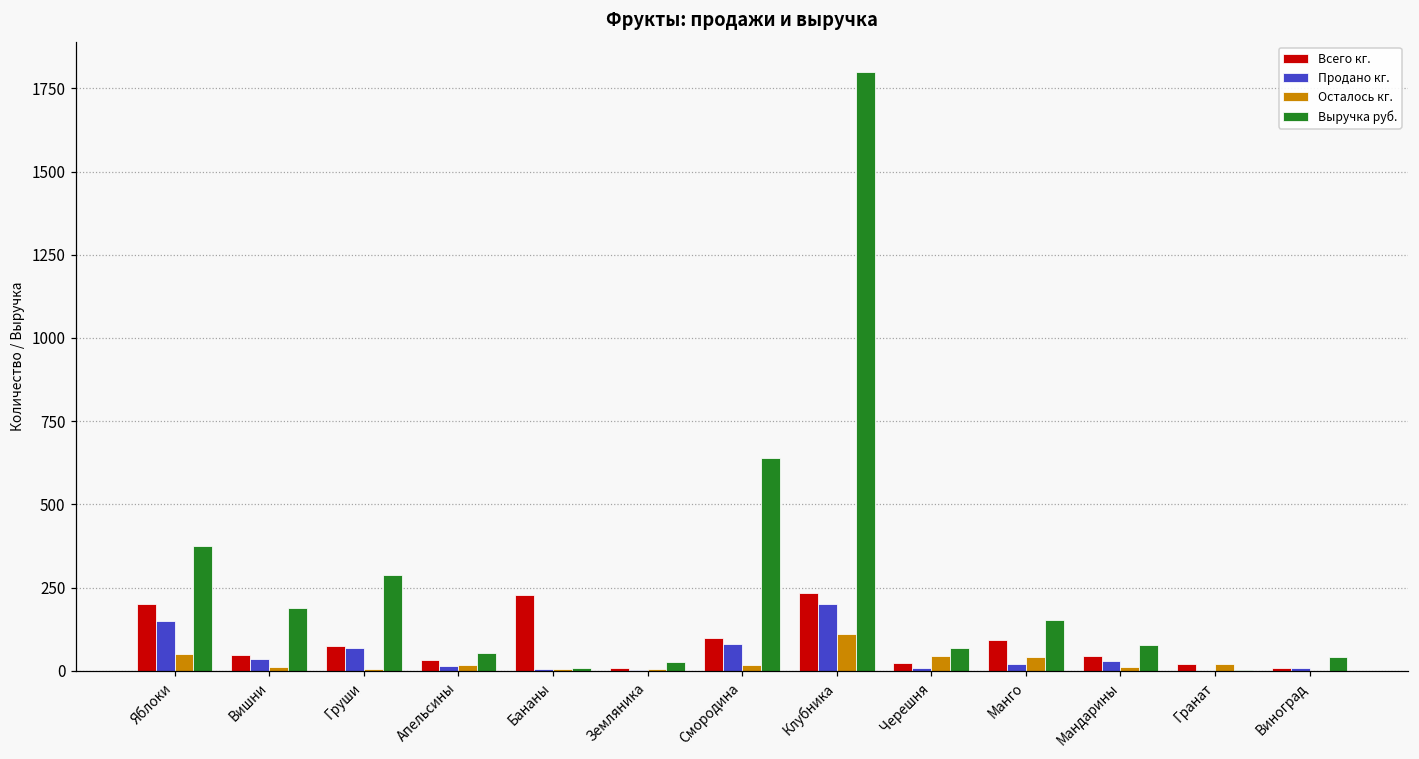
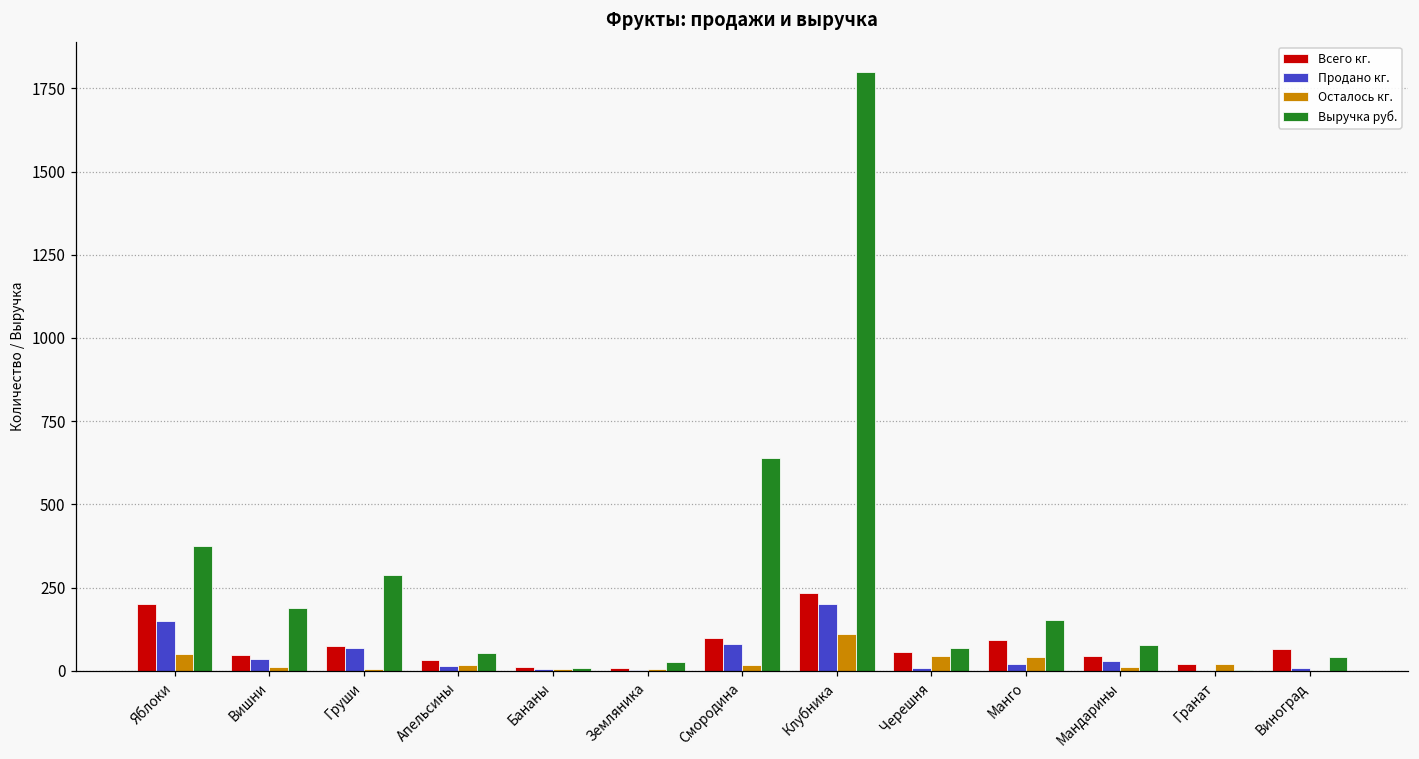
Всего кг., Бананы: 230 -> 10
Всего кг., Черешня: 30 -> 60
Всего кг., Виноград: 10 -> 70
